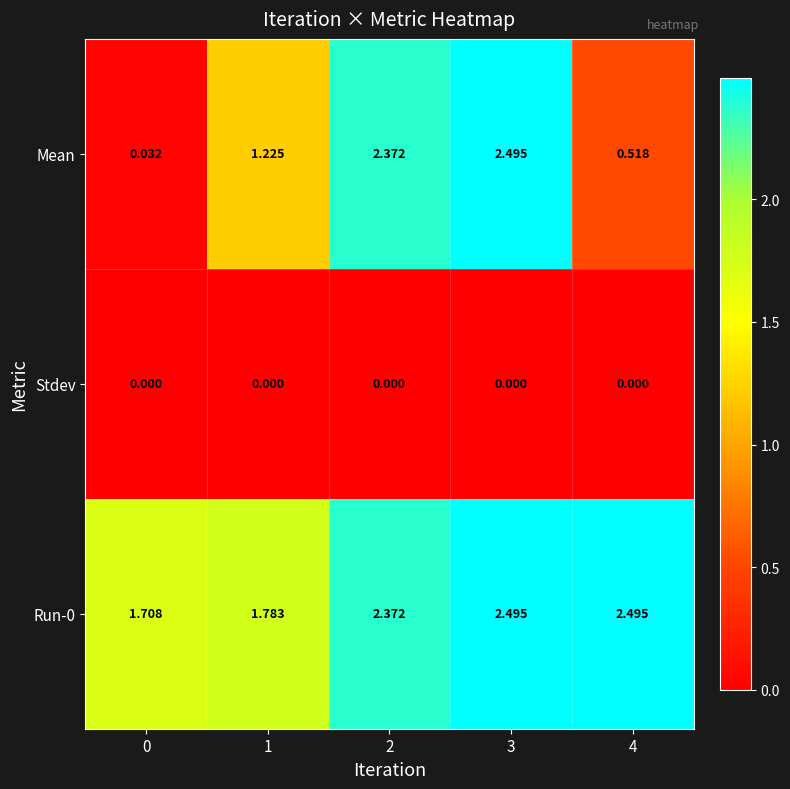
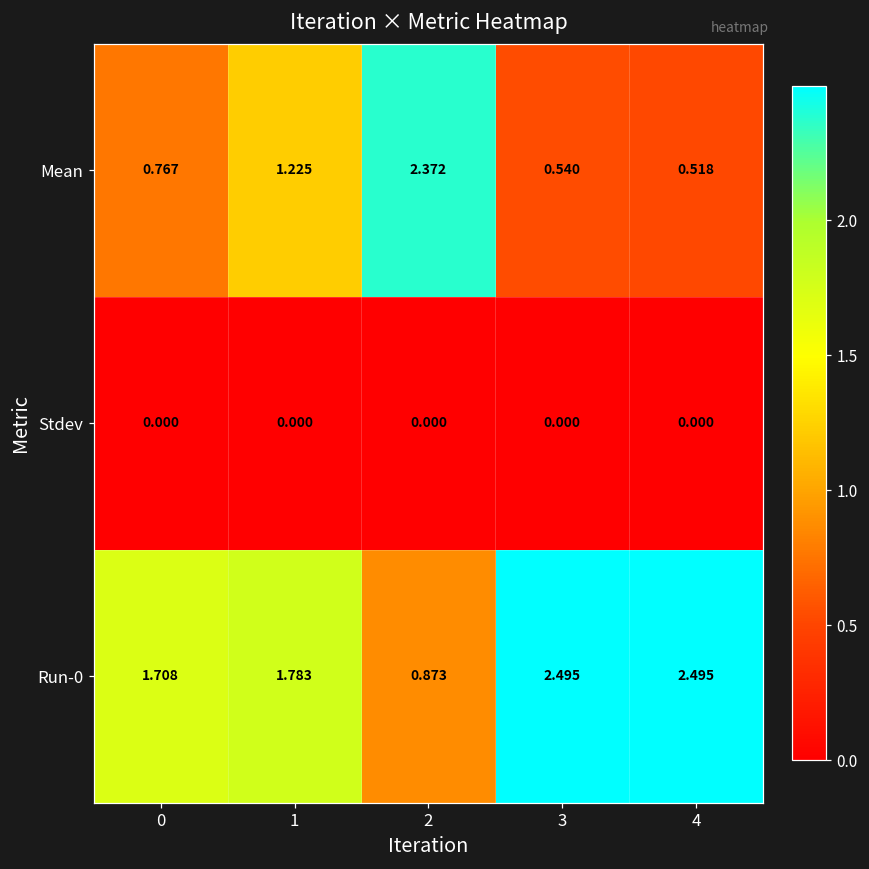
Mean, 0: 0.032 -> 0.767
Mean, 3: 2.495 -> 0.540
Run-0, 2: 2.372 -> 0.873
